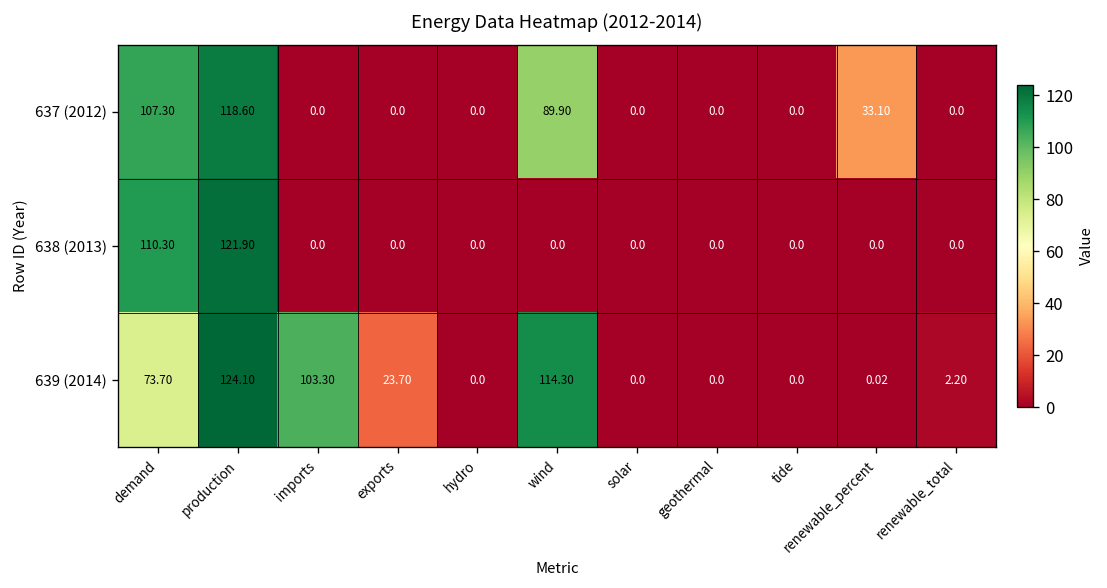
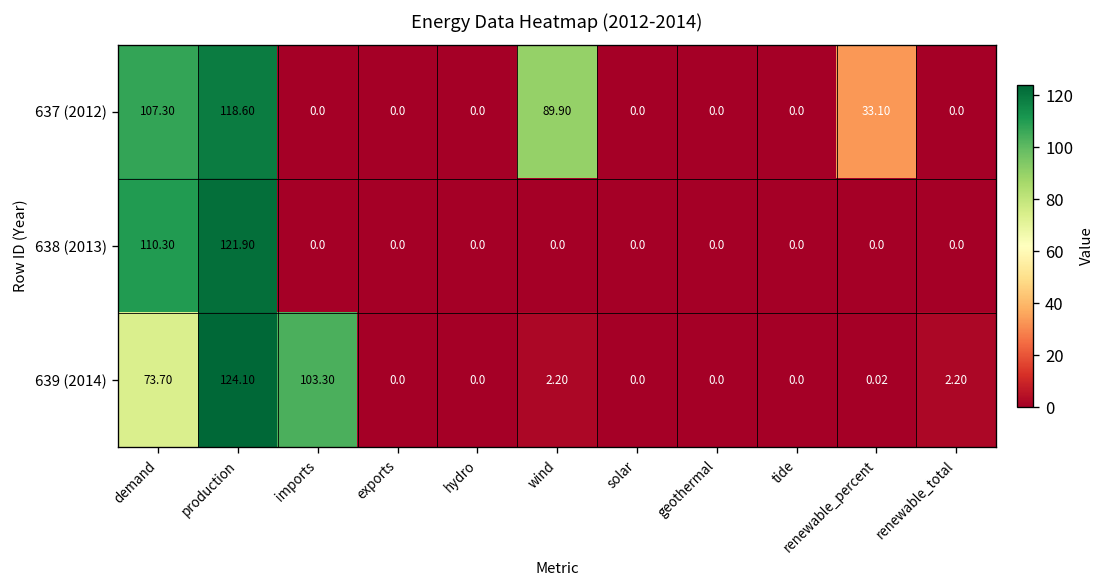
639 (2014), exports: 23.70 -> 0.0
639 (2014), wind: 114.30 -> 2.20
